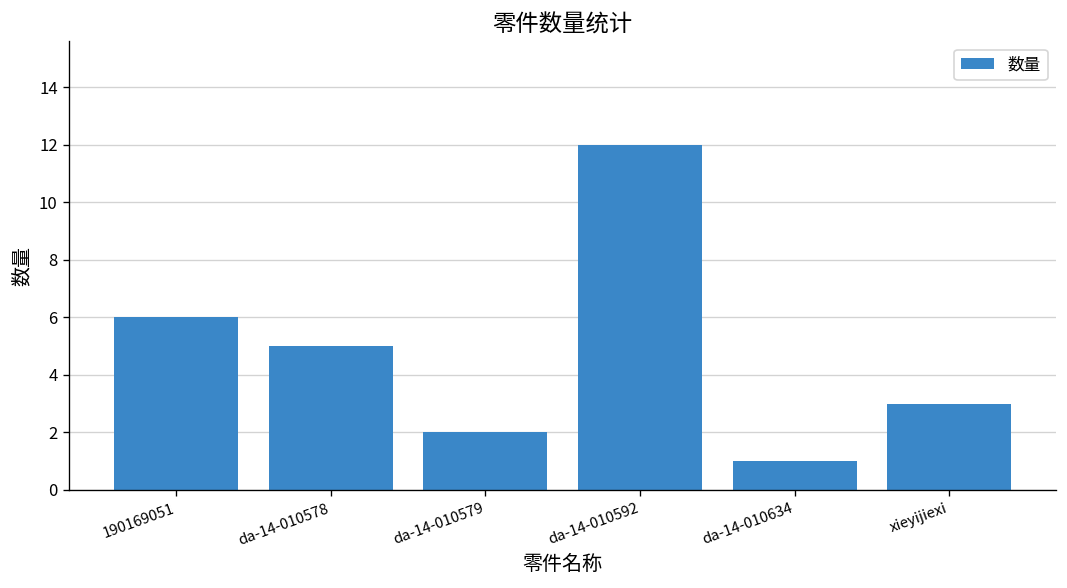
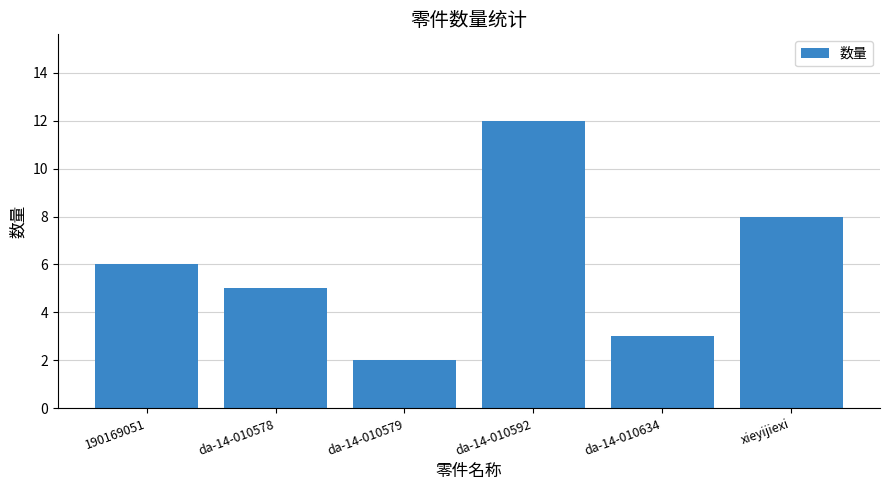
da-14-010634: 1 -> 3
xieyijiexi: 3 -> 8
